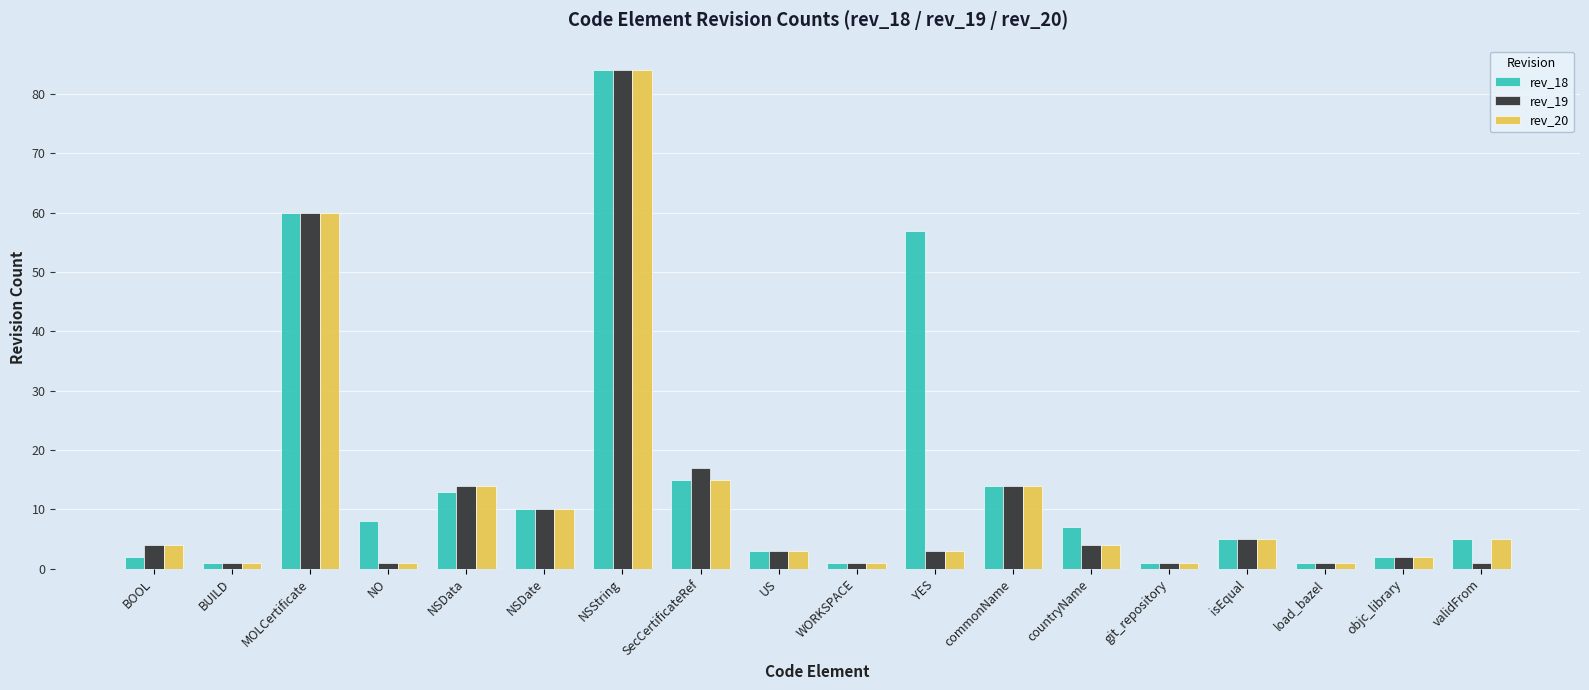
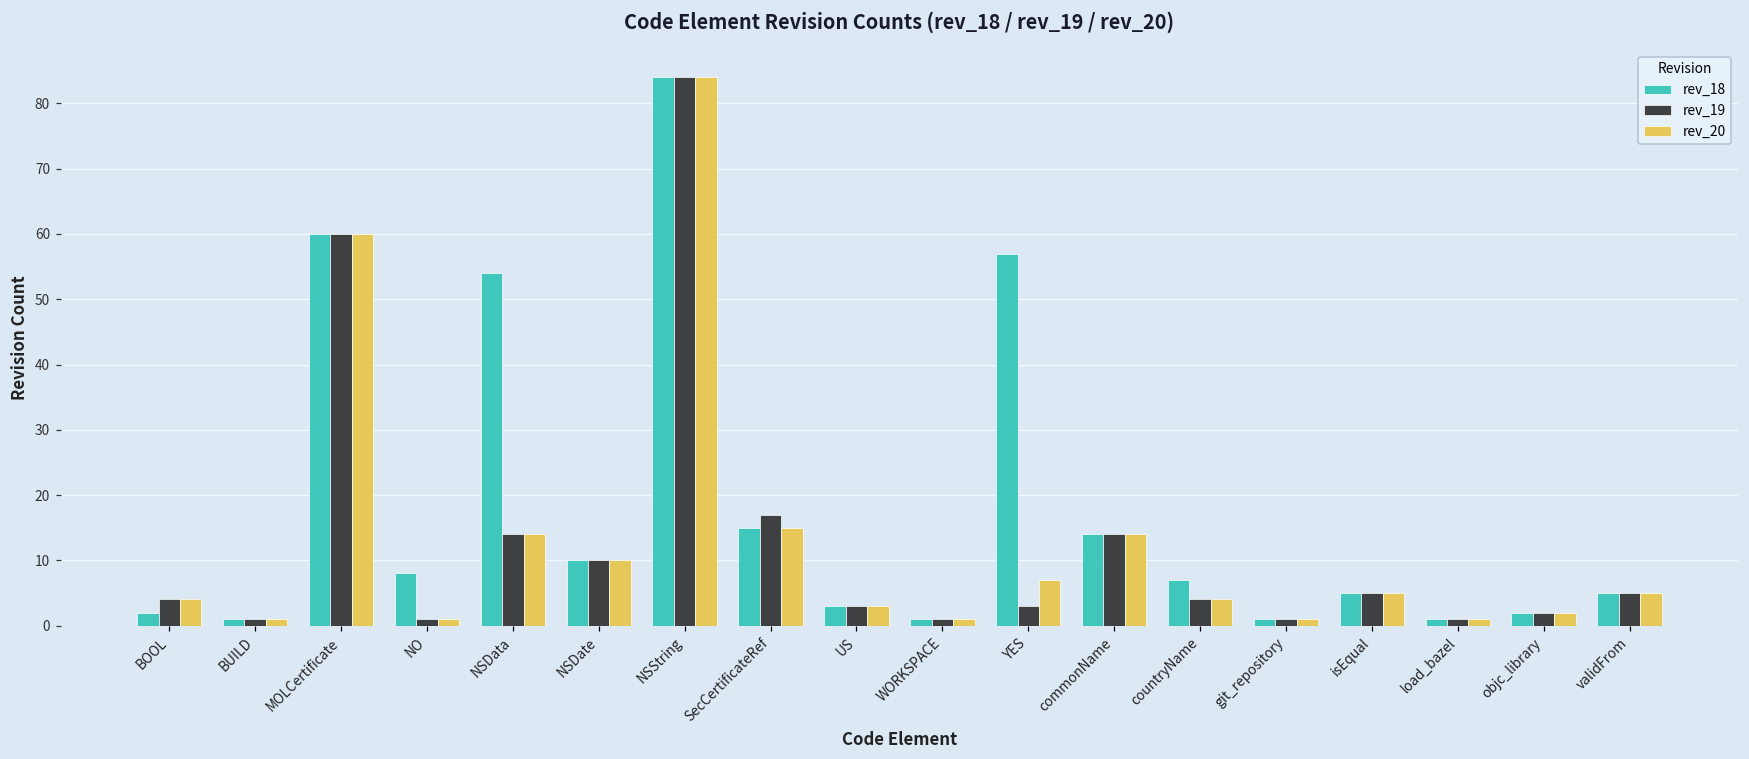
rev_18, NSData: 13 -> 54
rev_20, YES: 3 -> 7
rev_19, validFrom: 1 -> 5
